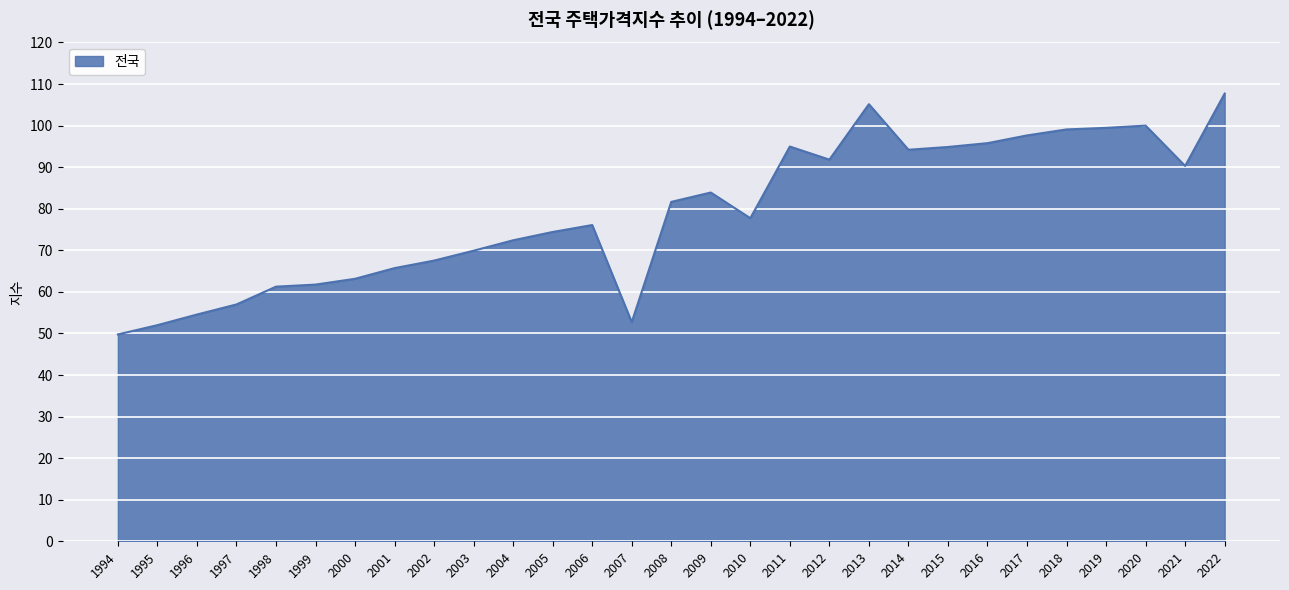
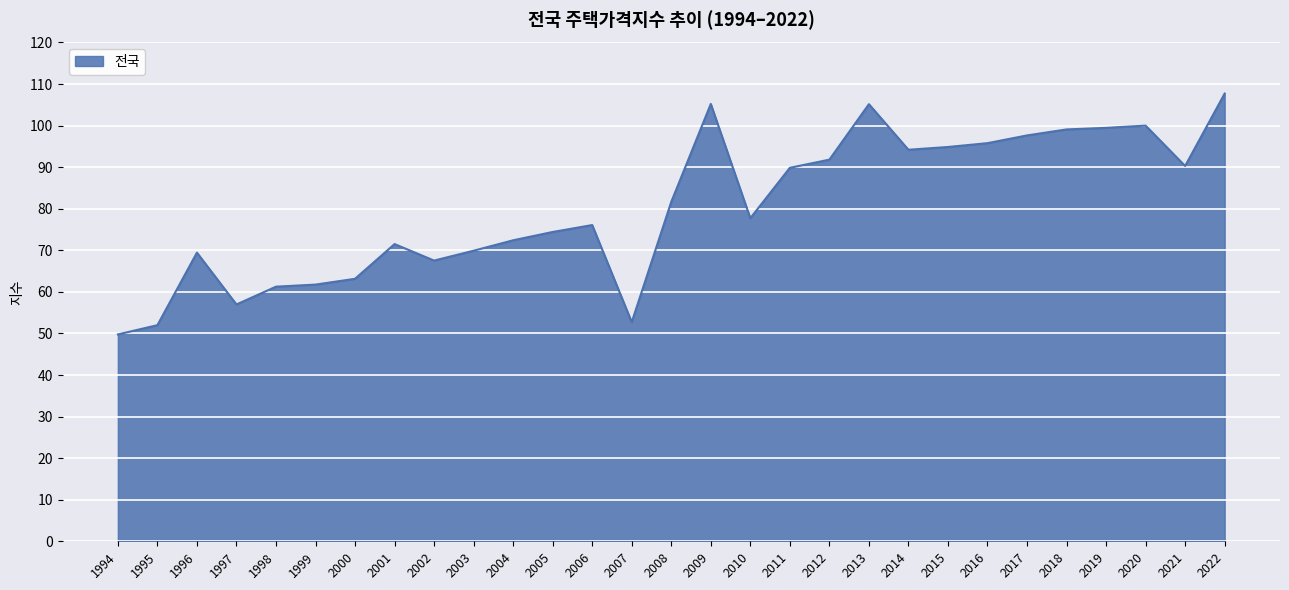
1996: 55 -> 69
2001: 66 -> 72
2009: 84 -> 105
2011: 95 -> 90
